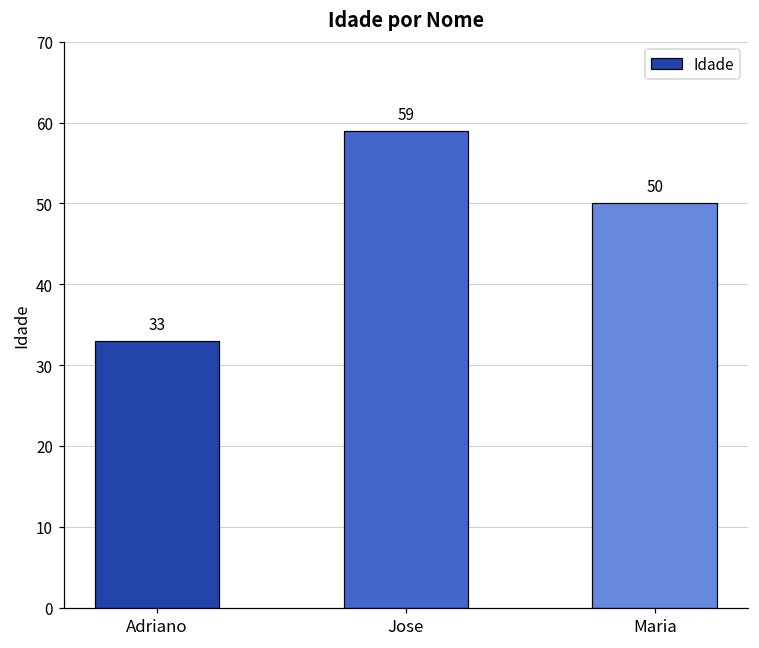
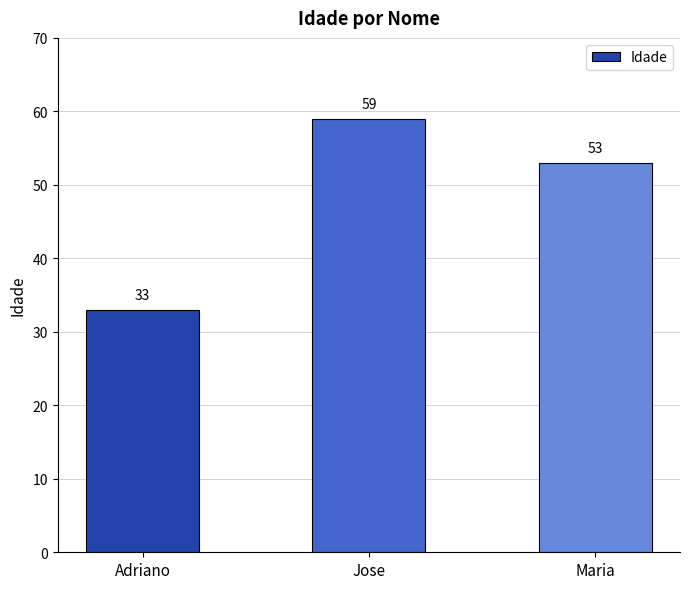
Maria: 50 -> 53
